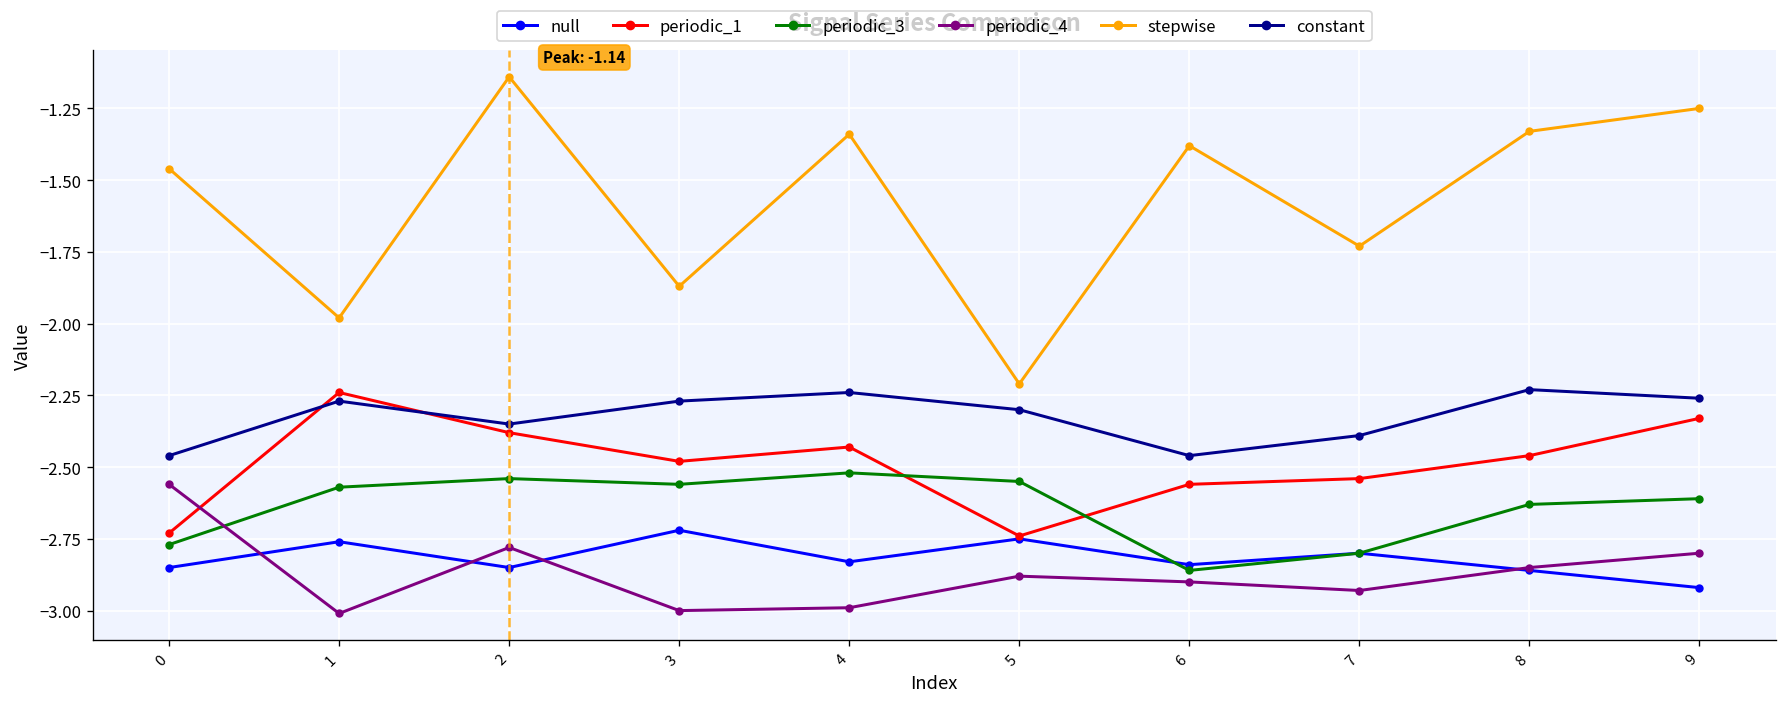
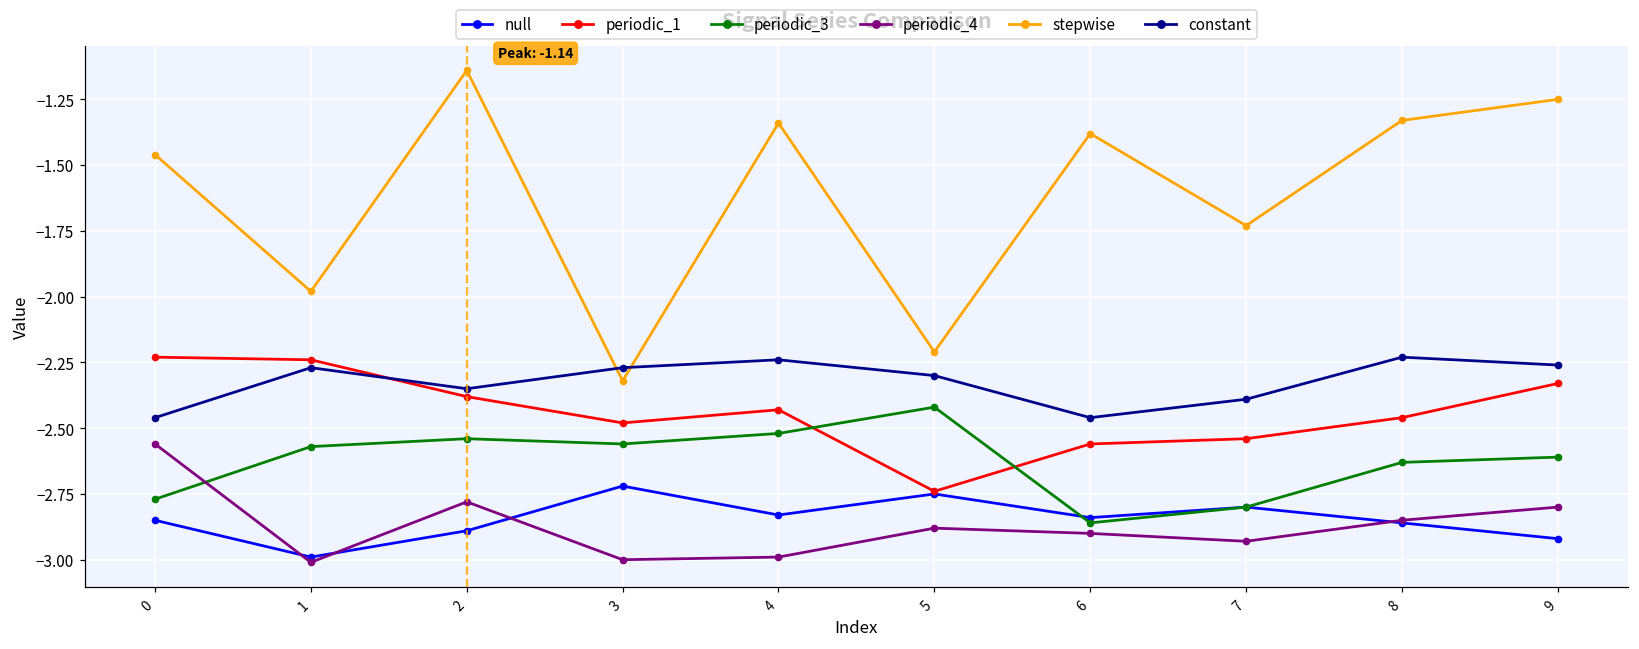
periodic_1, 0: -2.73 -> -2.23
null, 1: -2.76 -> -2.99
null, 2: -2.85 -> -2.89
stepwise, 3: -1.87 -> -2.32
periodic_3, 5: -2.55 -> -2.42
